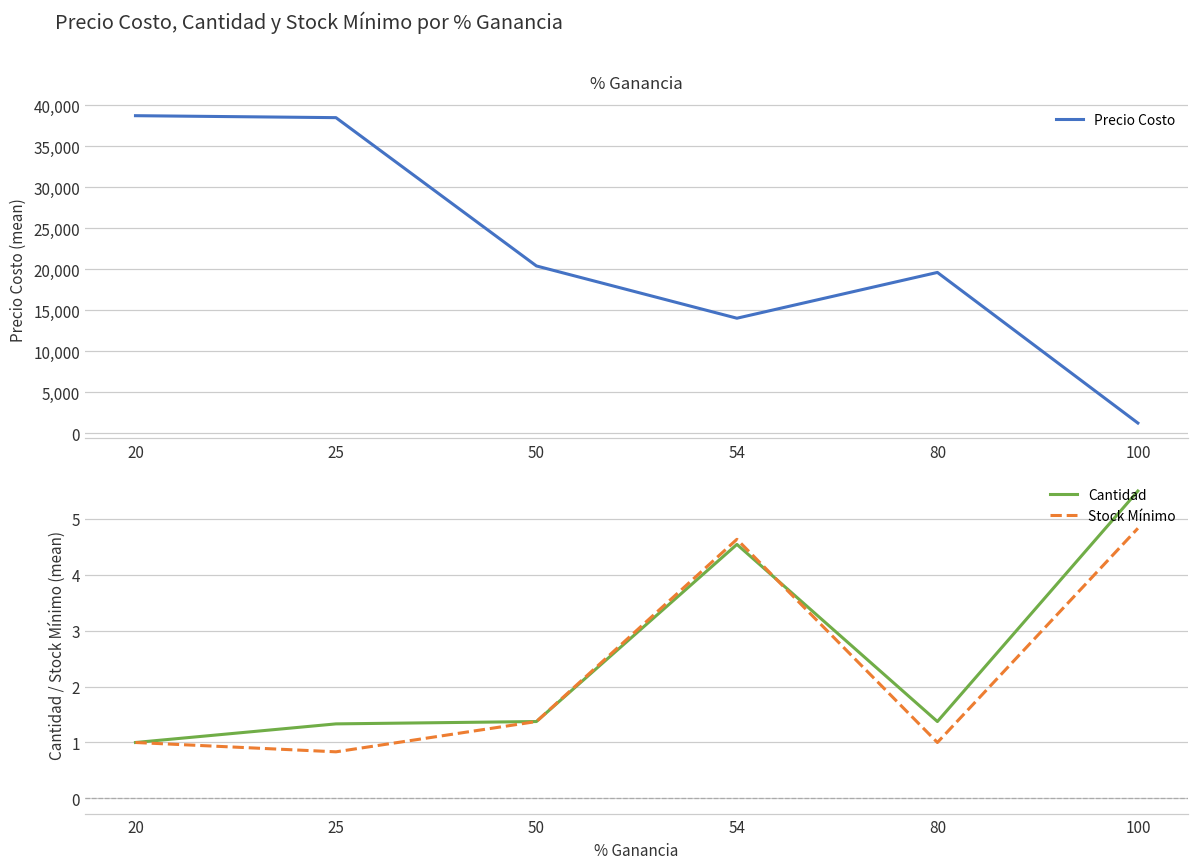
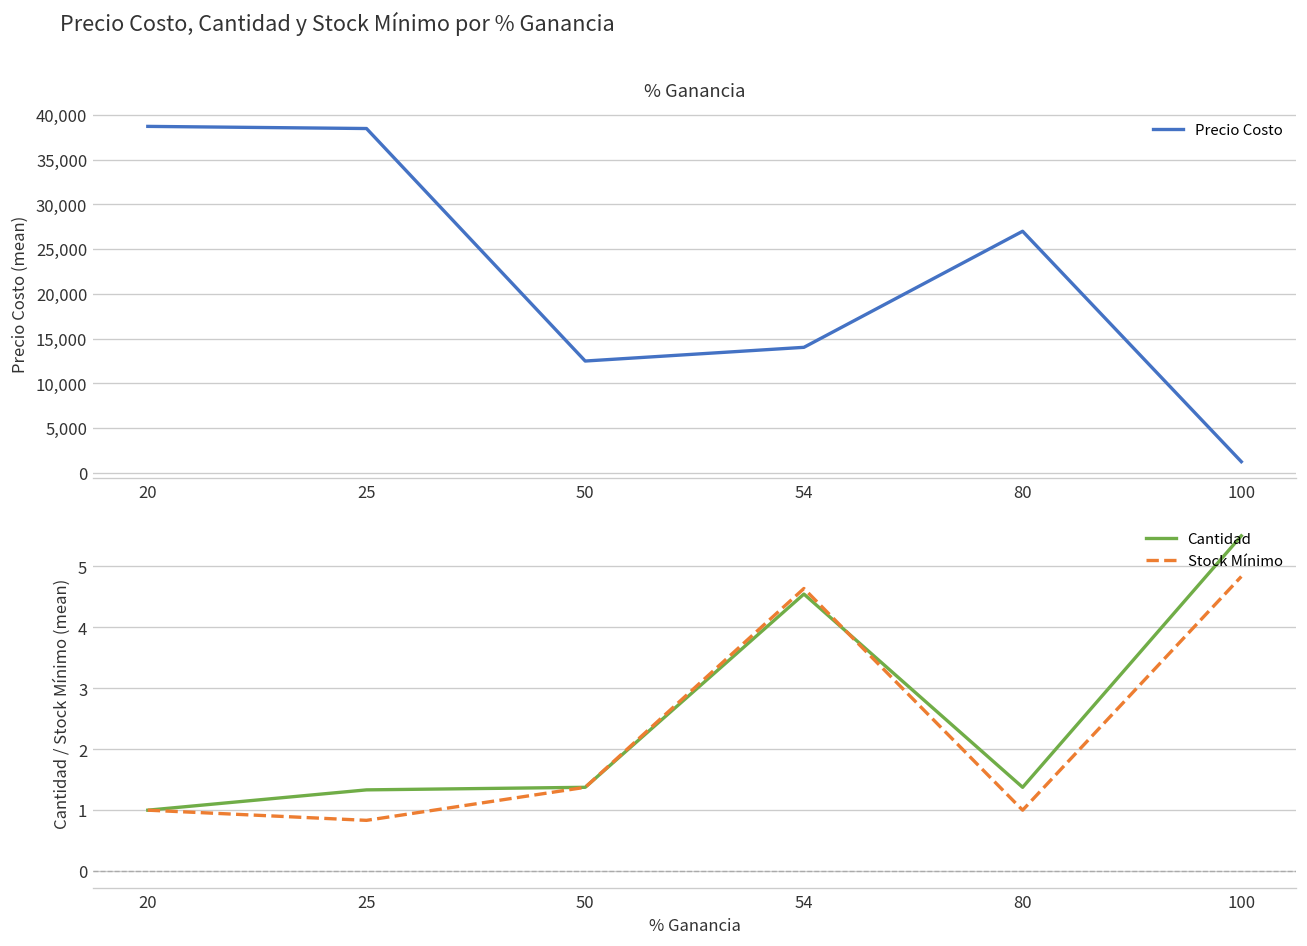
% Ganancia, 50: 20,000 -> 12,000
% Ganancia, 80: 20,000 -> 27,000
